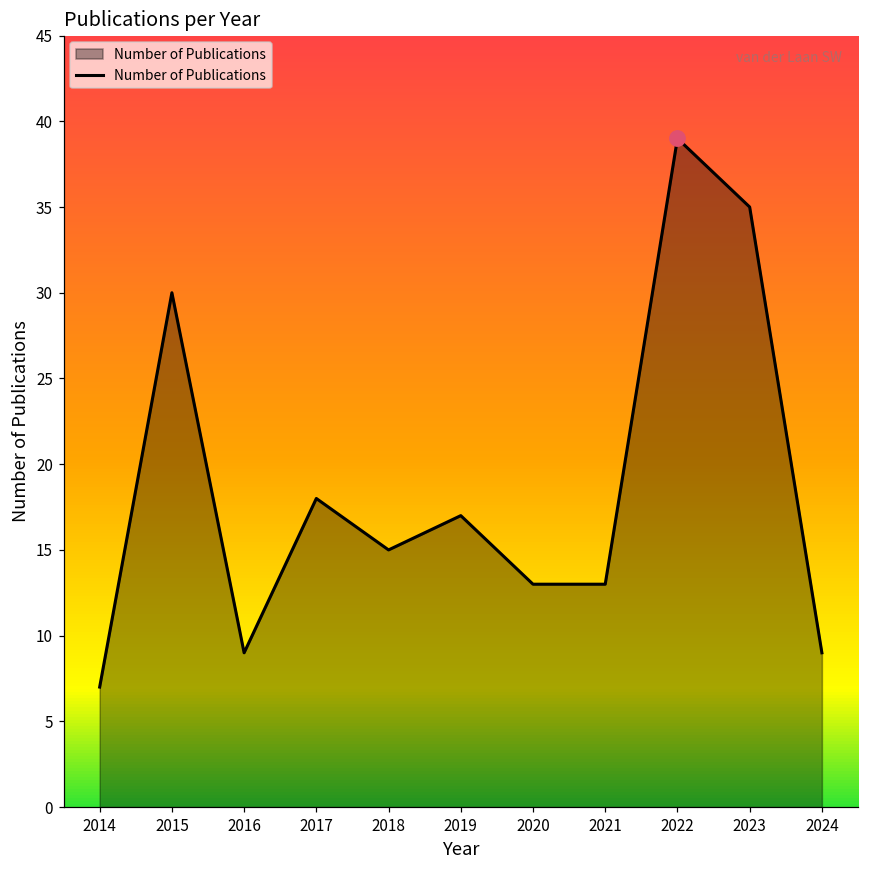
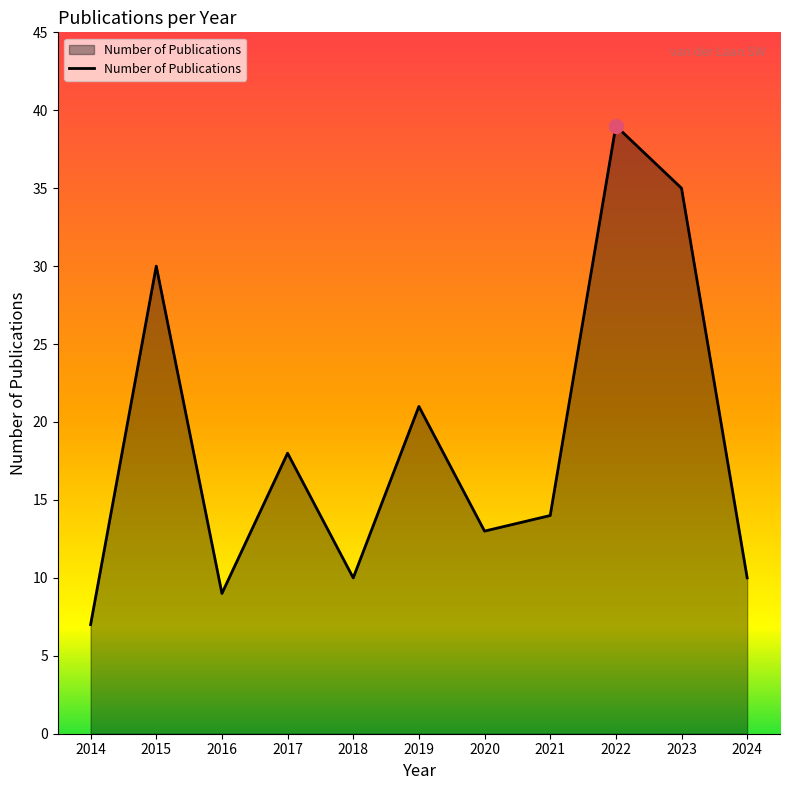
Number of Publications, 2018: 15 -> 10
Number of Publications, 2019: 17 -> 21
Number of Publications, 2021: 13 -> 14
Number of Publications, 2024: 9 -> 10
